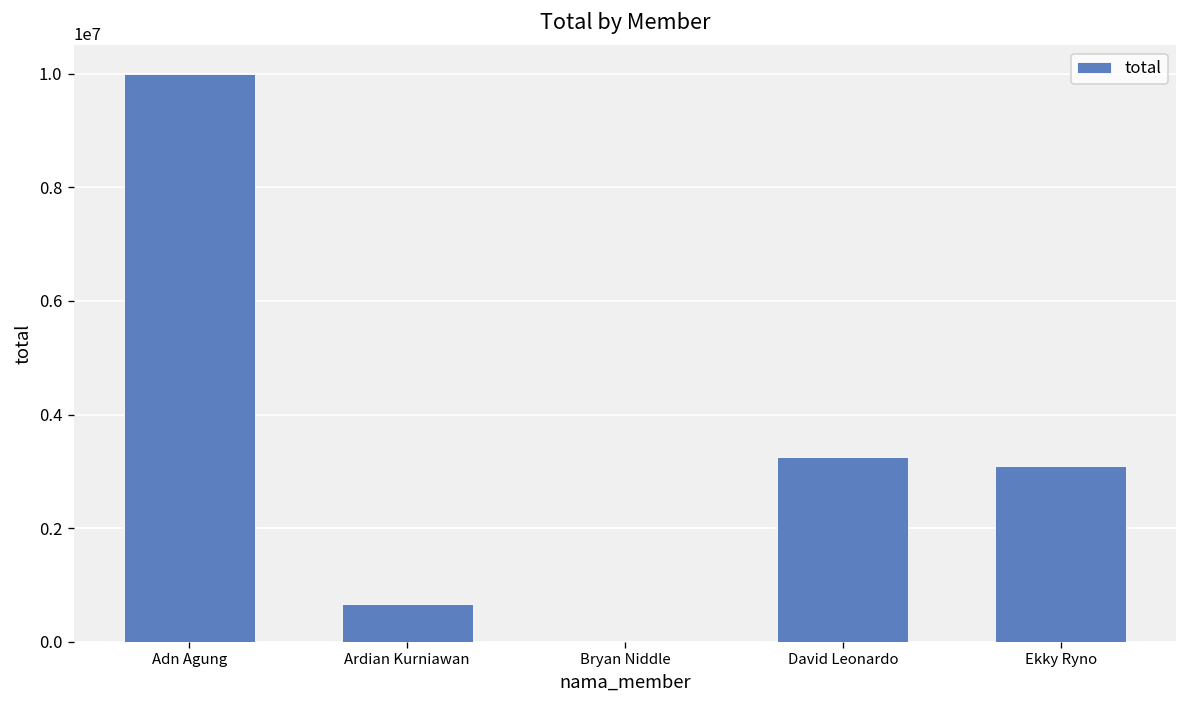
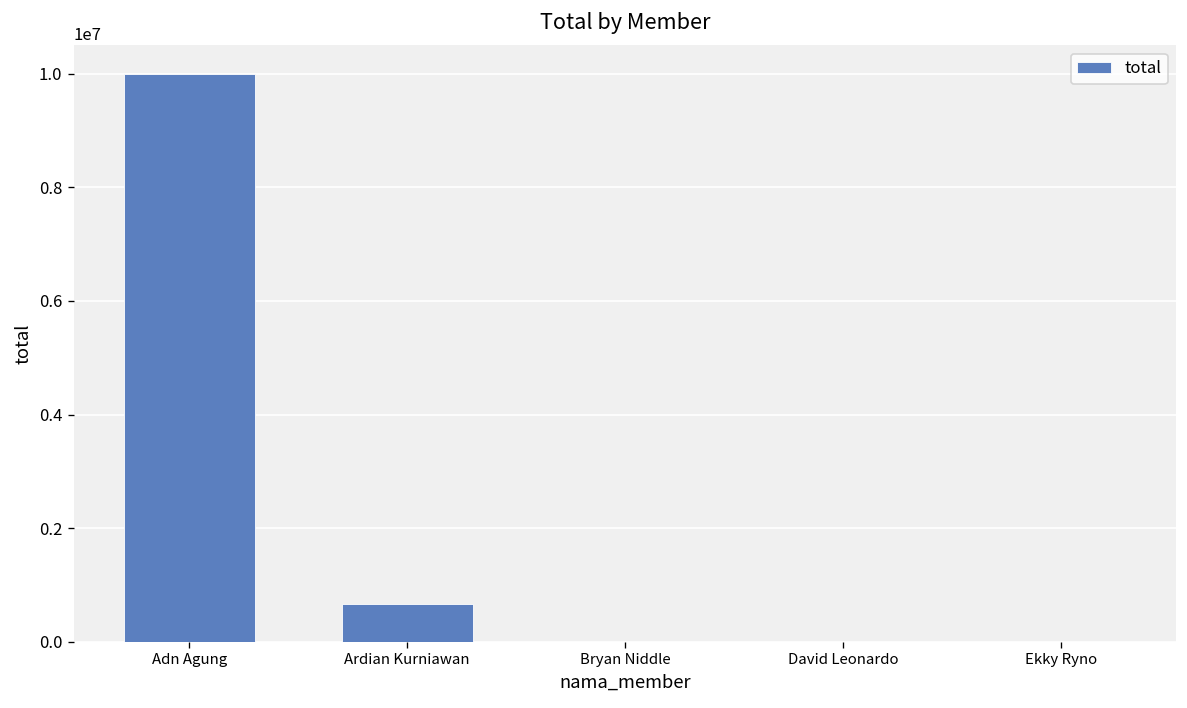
David Leonardo: 3200000 -> 0
Ekky Ryno: 3100000 -> 0
